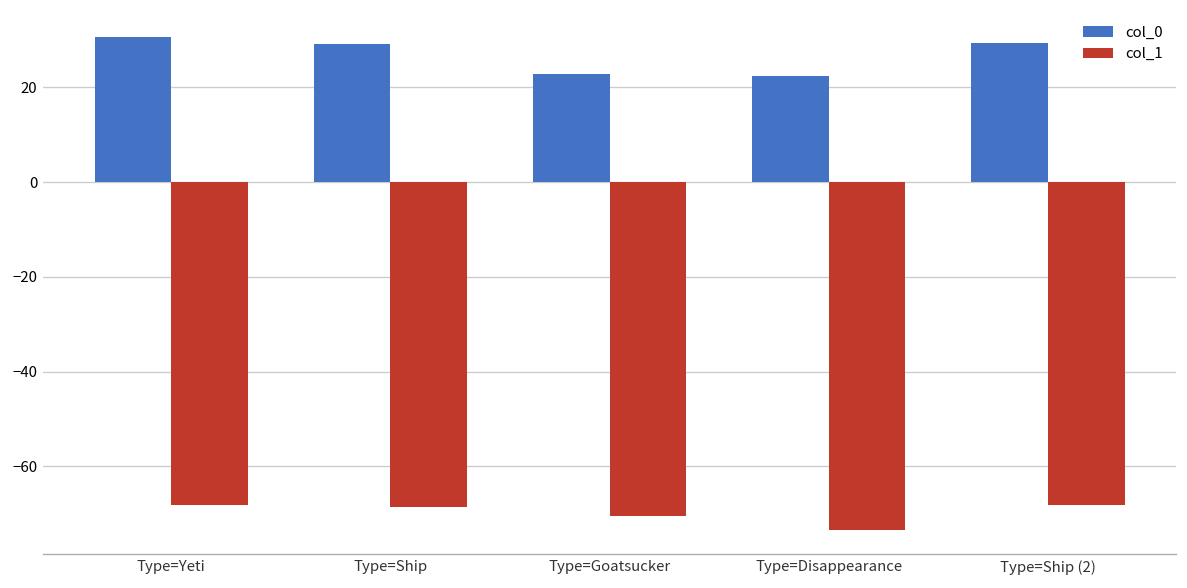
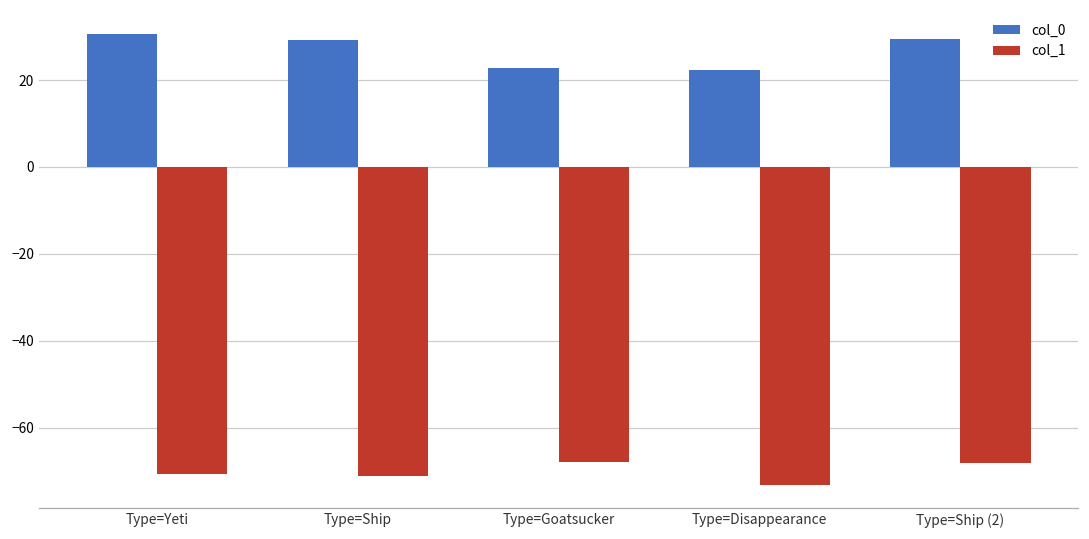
col_1, Type=Yeti: -68 -> -71
col_1, Type=Ship: -69 -> -71
col_1, Type=Goatsucker: -70 -> -68
